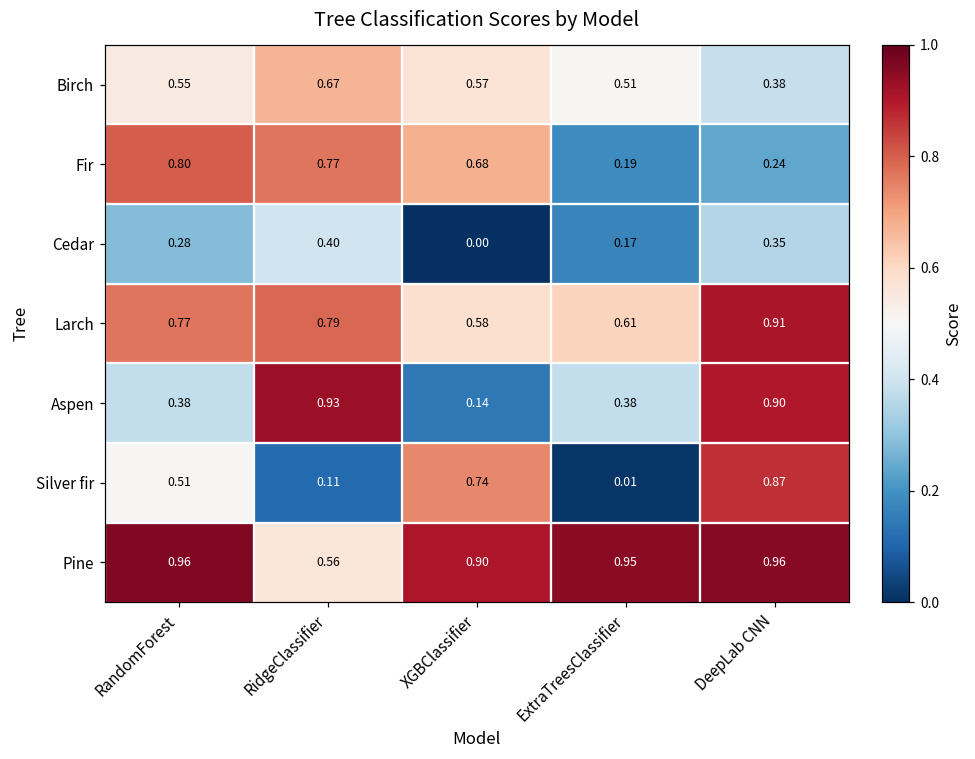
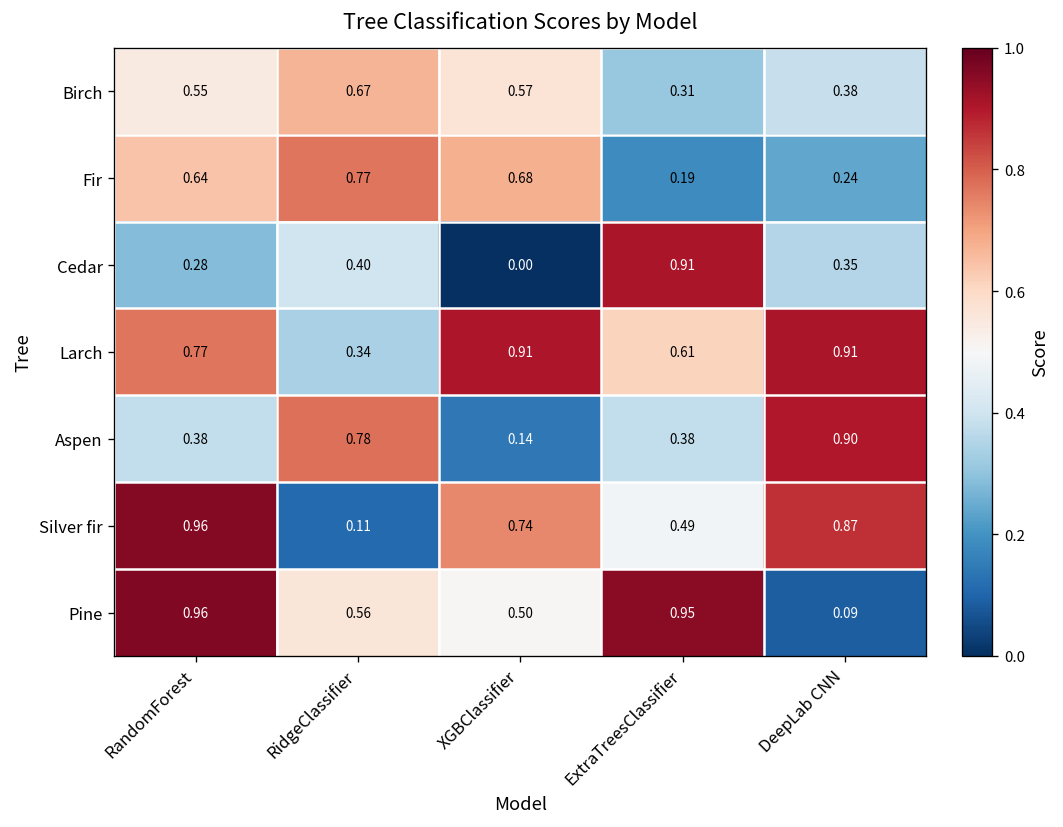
Birch, ExtraTreesClassifier: 0.51 -> 0.31
Fir, RandomForest: 0.80 -> 0.64
Cedar, ExtraTreesClassifier: 0.17 -> 0.91
Larch, RidgeClassifier: 0.79 -> 0.34
Larch, XGBClassifier: 0.58 -> 0.91
Aspen, RidgeClassifier: 0.93 -> 0.78
Silver fir, RandomForest: 0.51 -> 0.96
Silver fir, ExtraTreesClassifier: 0.01 -> 0.49
Pine, XGBClassifier: 0.90 -> 0.50
Pine, DeepLab CNN: 0.96 -> 0.09
